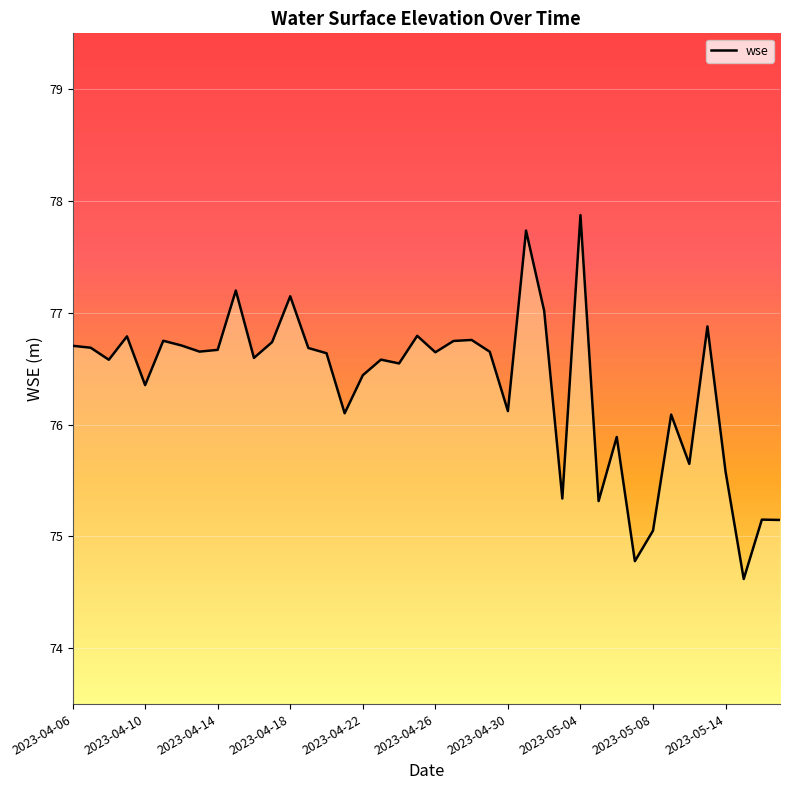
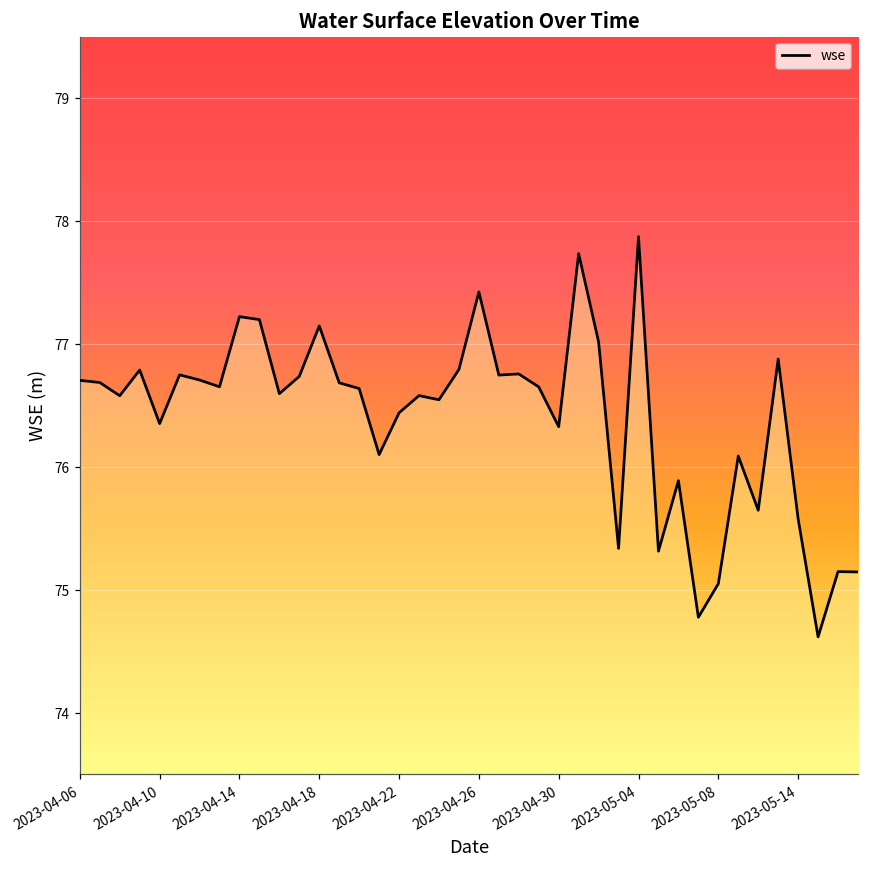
2023-04-14: 76.67 -> 77.22
2023-04-26: 76.65 -> 77.42
2023-04-30: 76.12 -> 76.33
